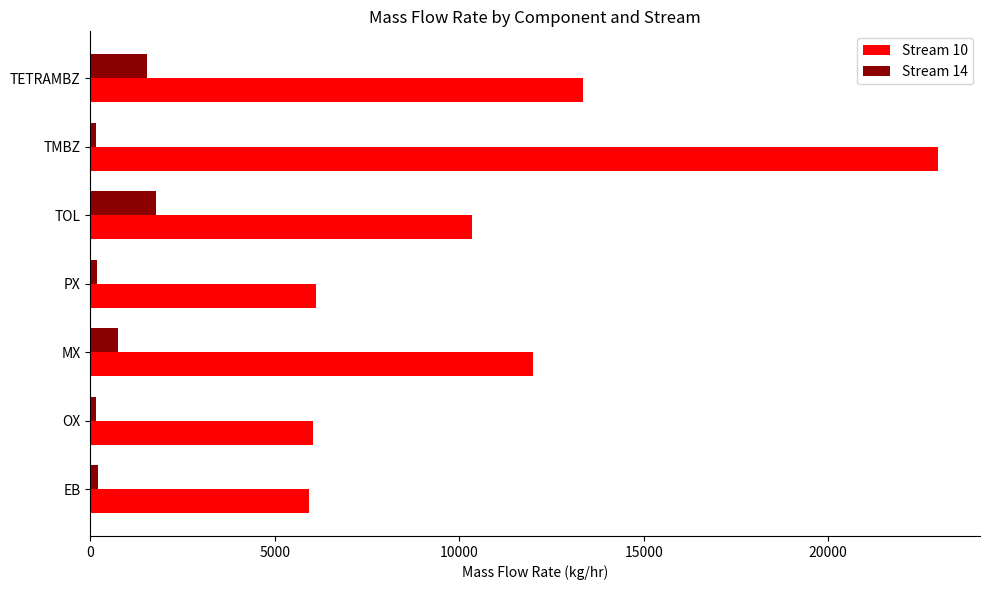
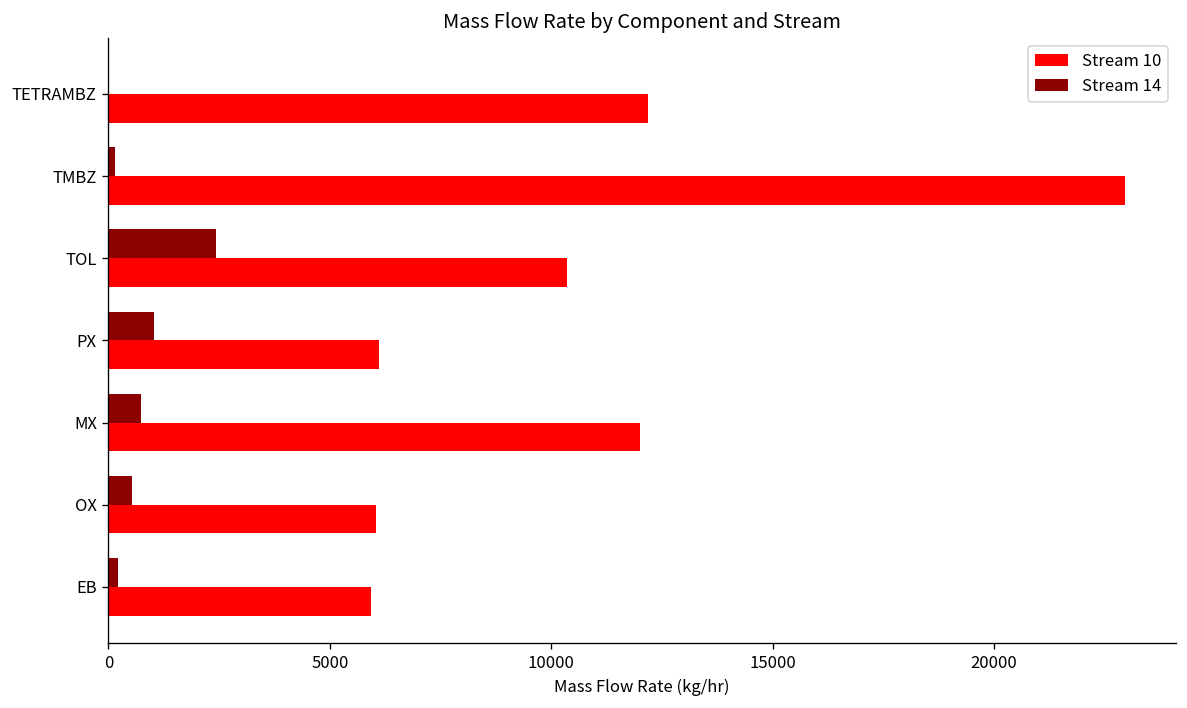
Stream 14, TETRAMBZ: 1500 -> 0
Stream 10, TETRAMBZ: 13400 -> 12200
Stream 14, TOL: 1800 -> 2400
Stream 14, PX: 200 -> 1000
Stream 14, OX: 200 -> 500
